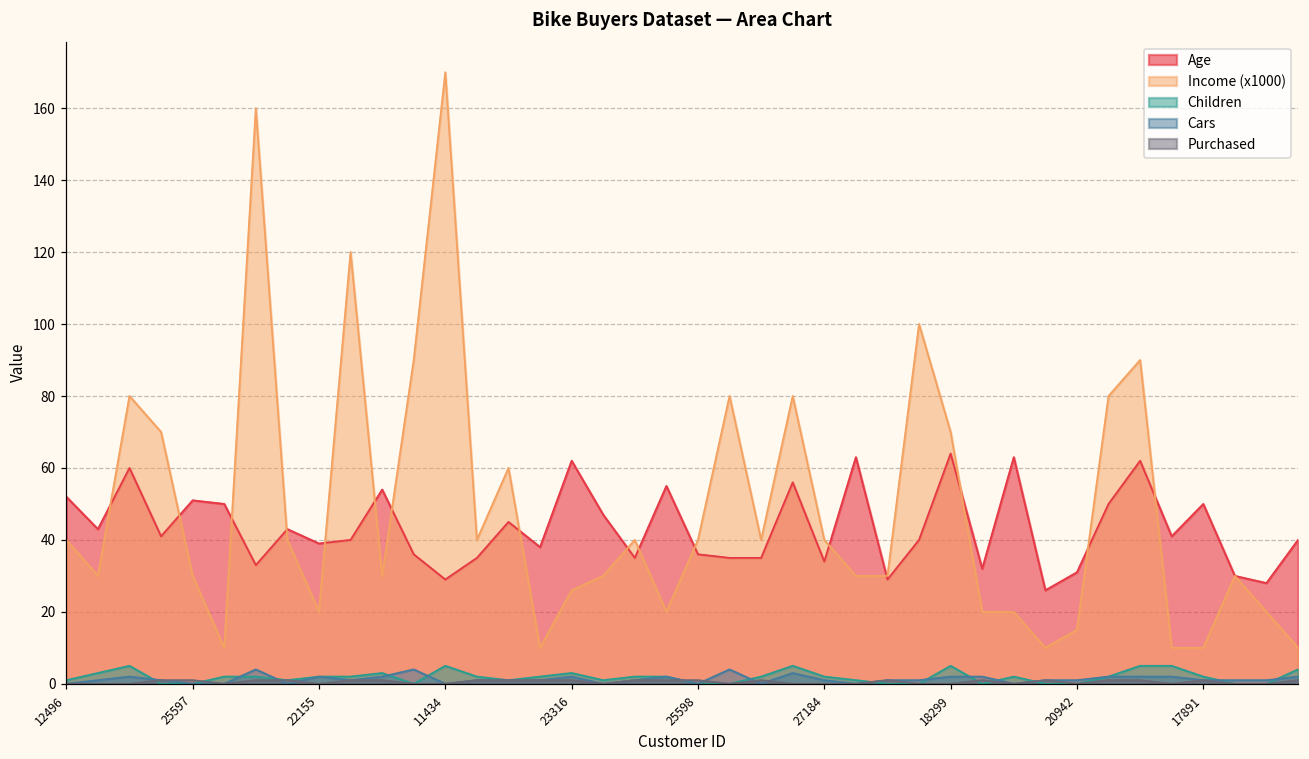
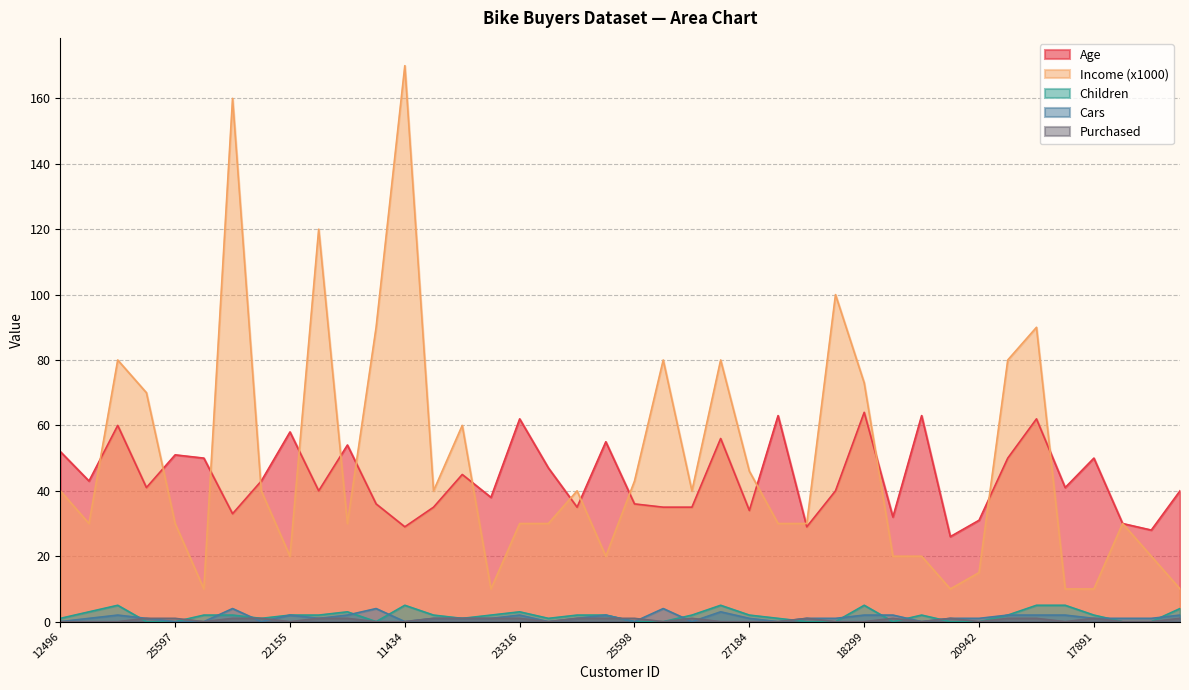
Age, 22155: 39 -> 58
Income (x1000), 23316: 26 -> 30
Income (x1000), 25598: 40 -> 43
Income (x1000), 27184: 40 -> 46
Income (x1000), 18299: 70 -> 73
